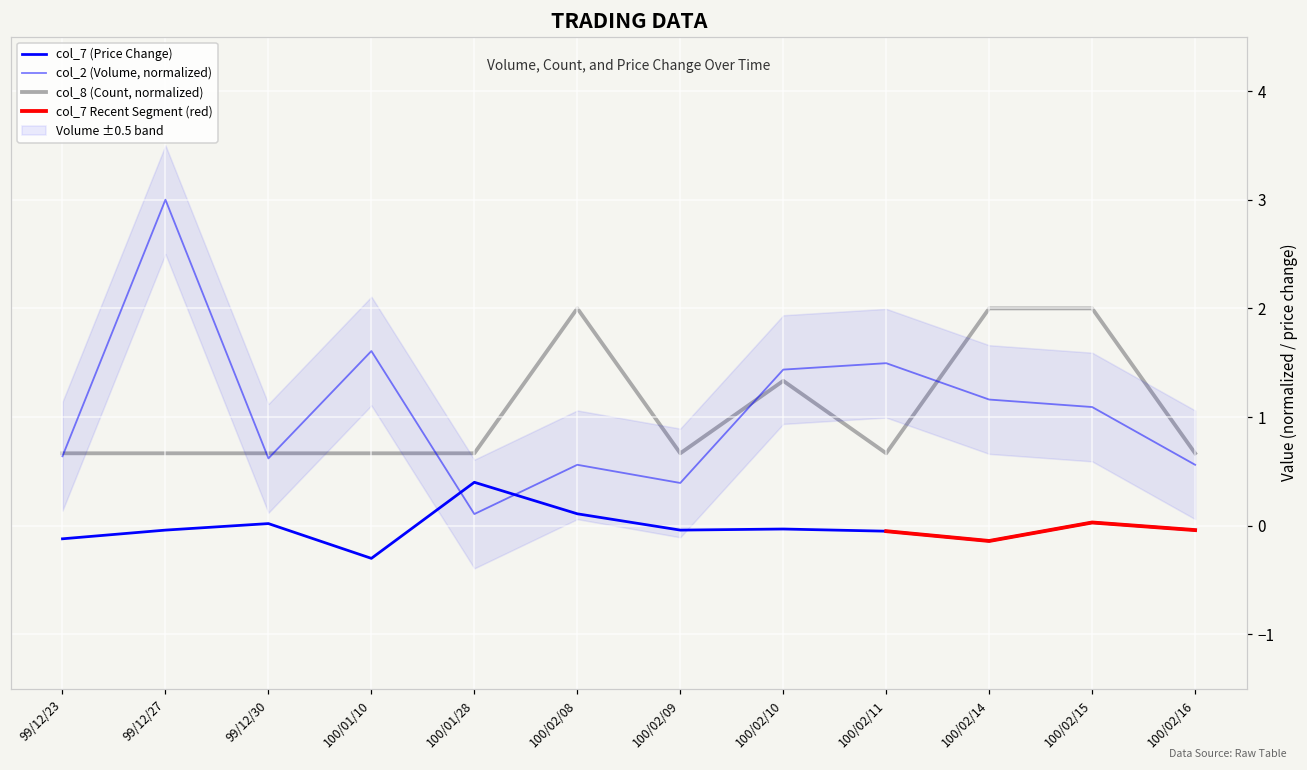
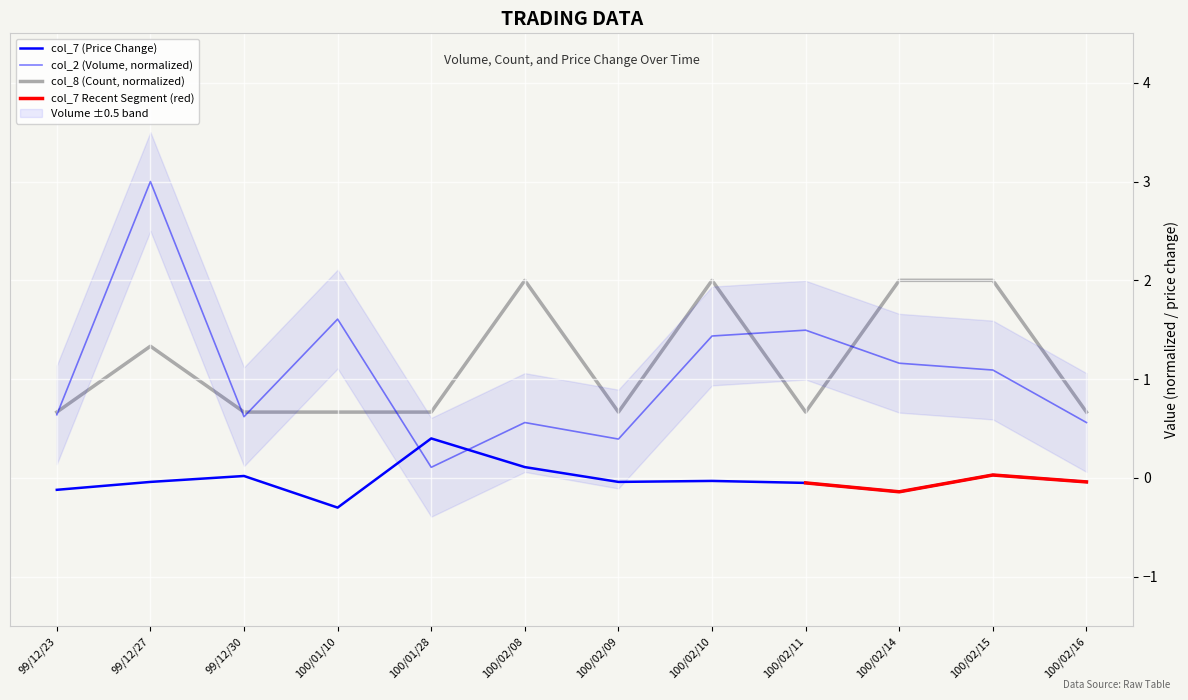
col_8 (Count, normalized), 99/12/27: 0.7 -> 1.3
col_8 (Count, normalized), 100/02/10: 1.3 -> 2.0
